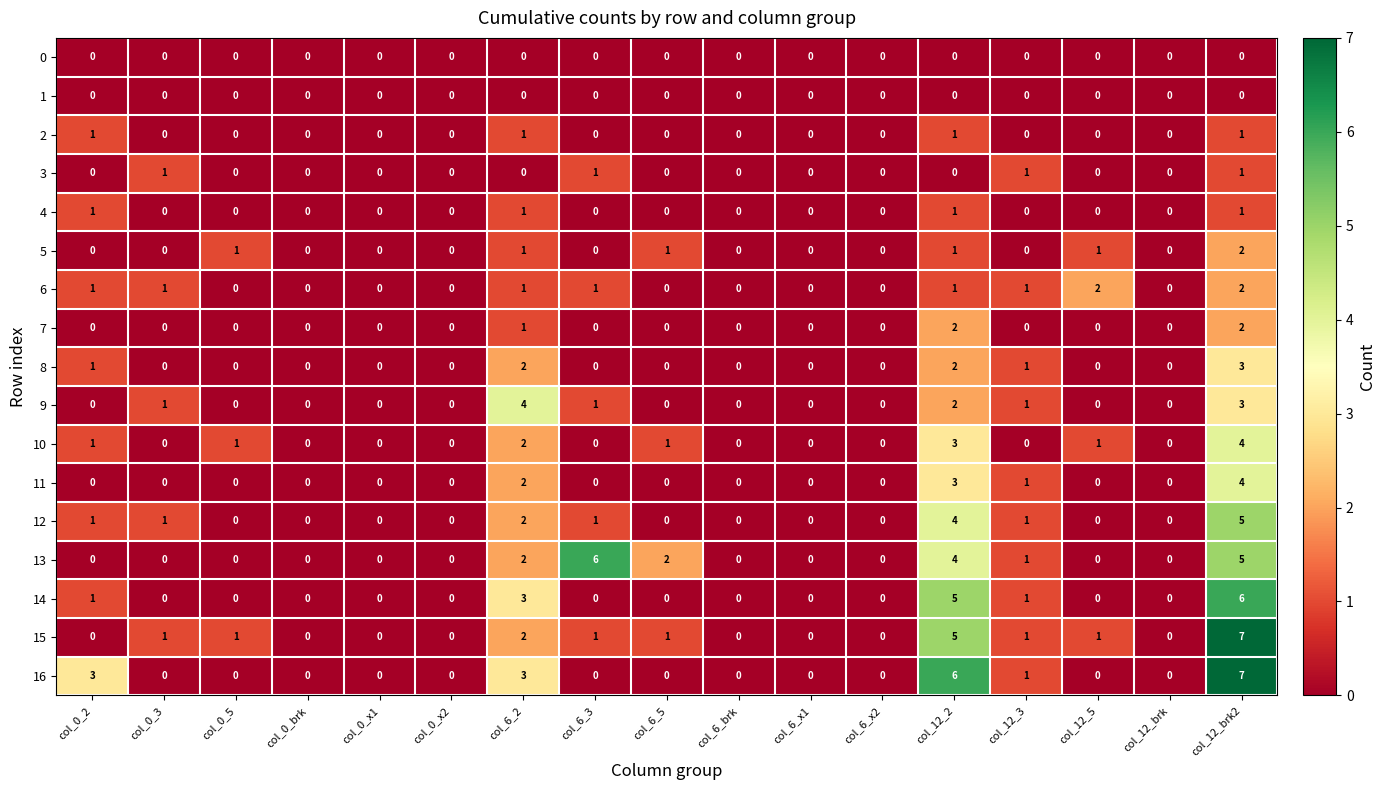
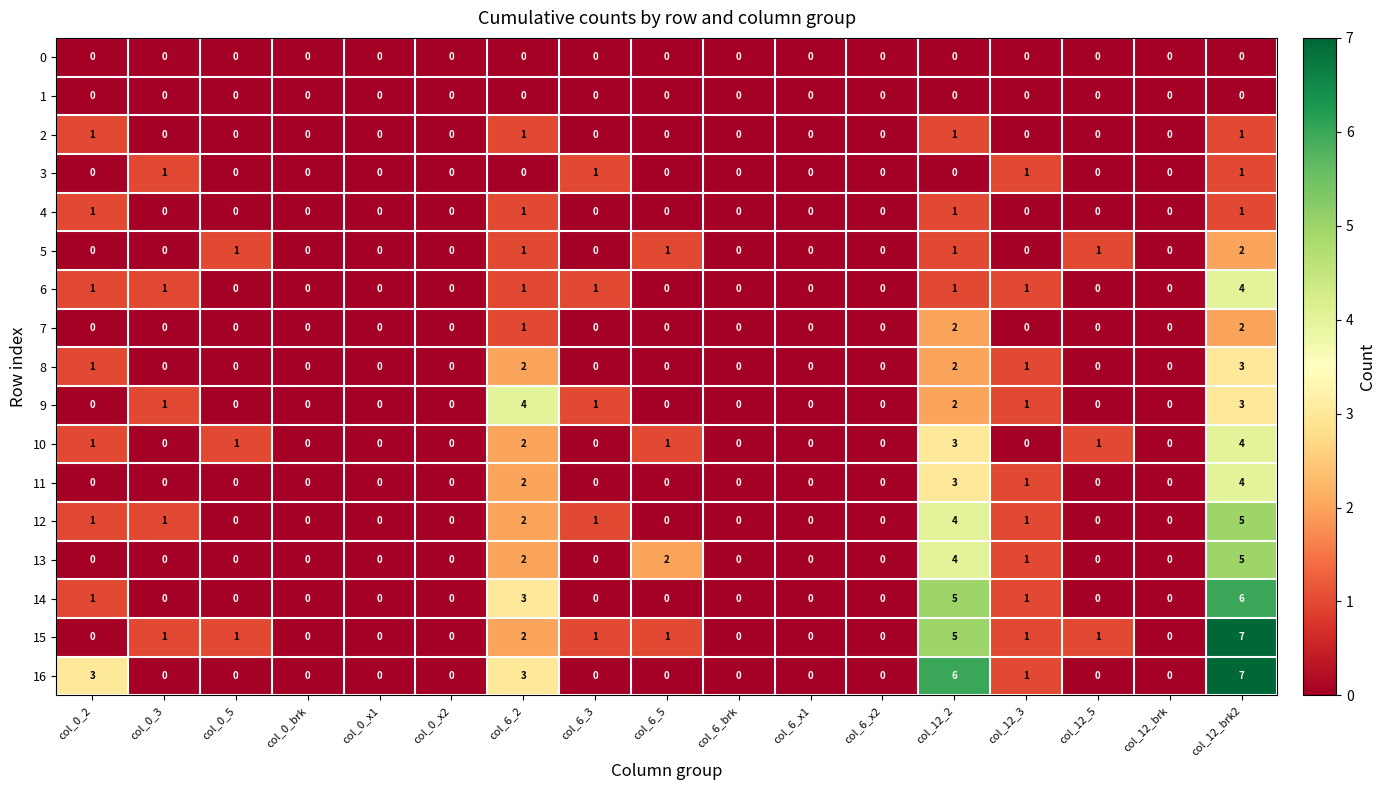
6, col_12_5: 2 -> 0
6, col_12_brk2: 2 -> 4
13, col_6_3: 6 -> 0
